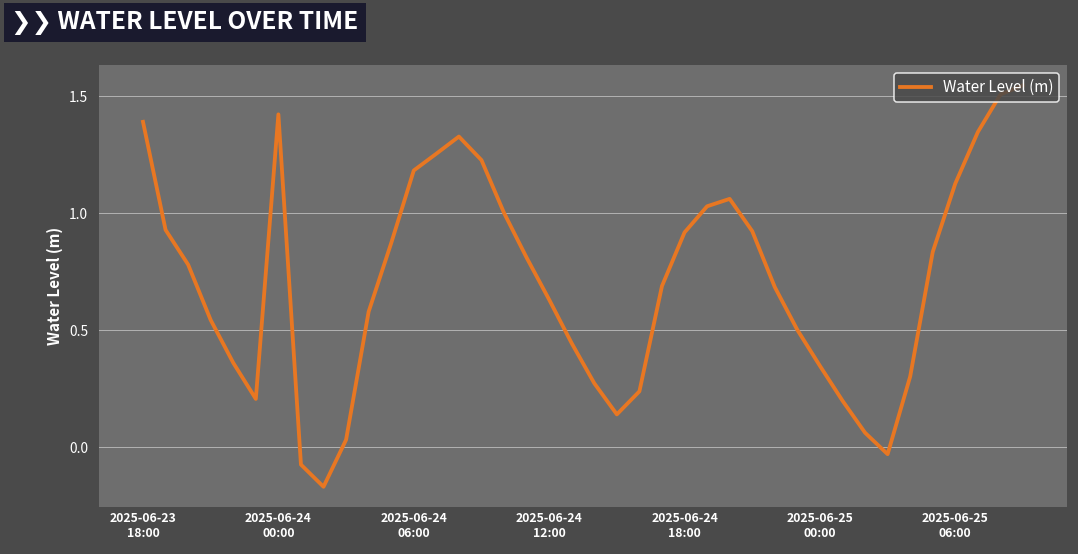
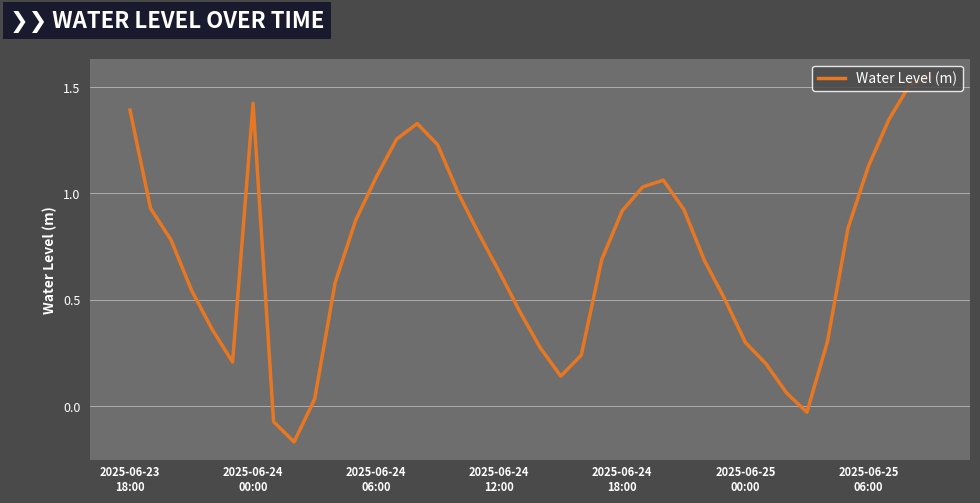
2025-06-24 06:00: 1.18 -> 1.08
2025-06-25 00:00: 0.35 -> 0.30
